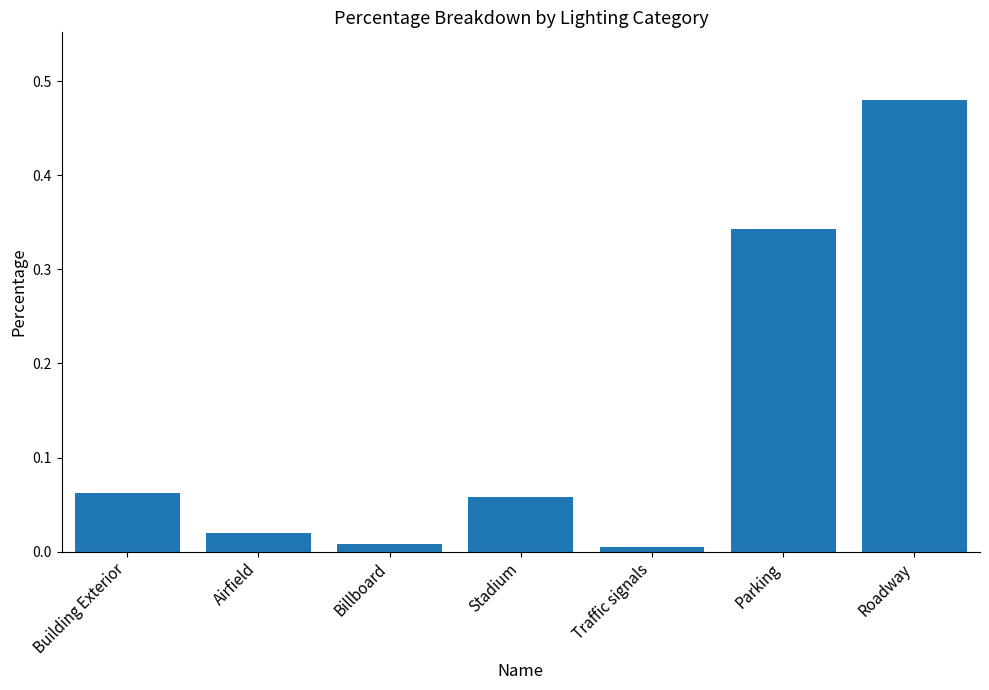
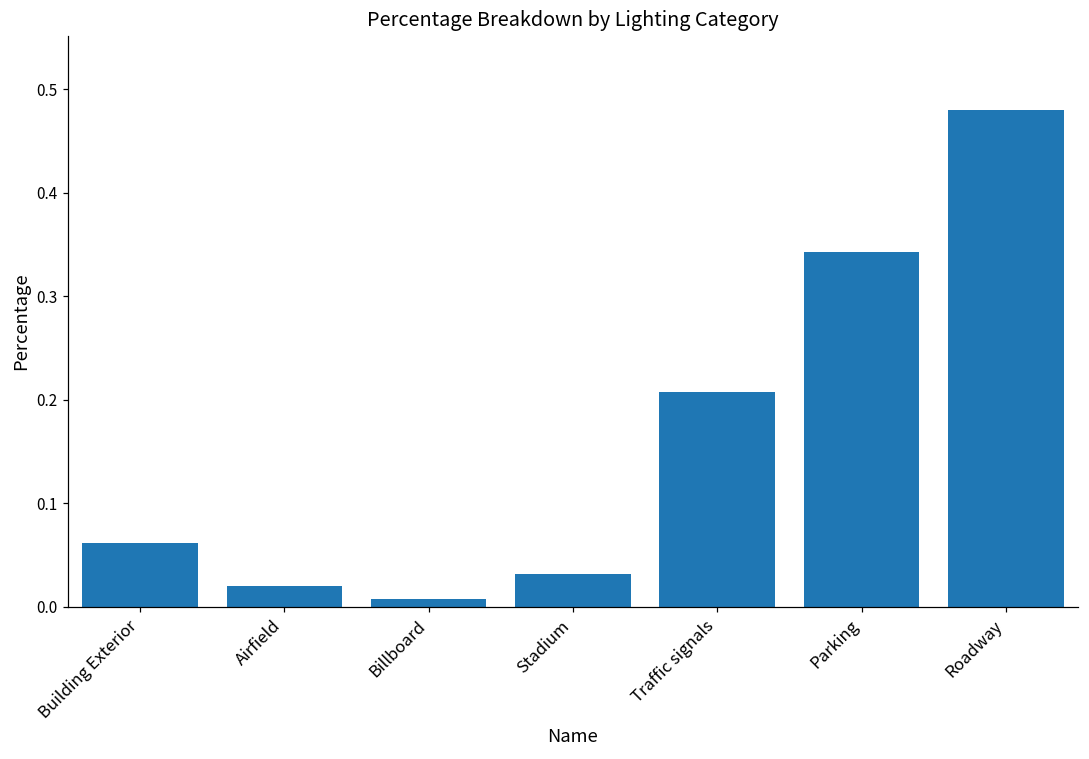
Stadium: 0.06 -> 0.03
Traffic signals: 0.01 -> 0.21
